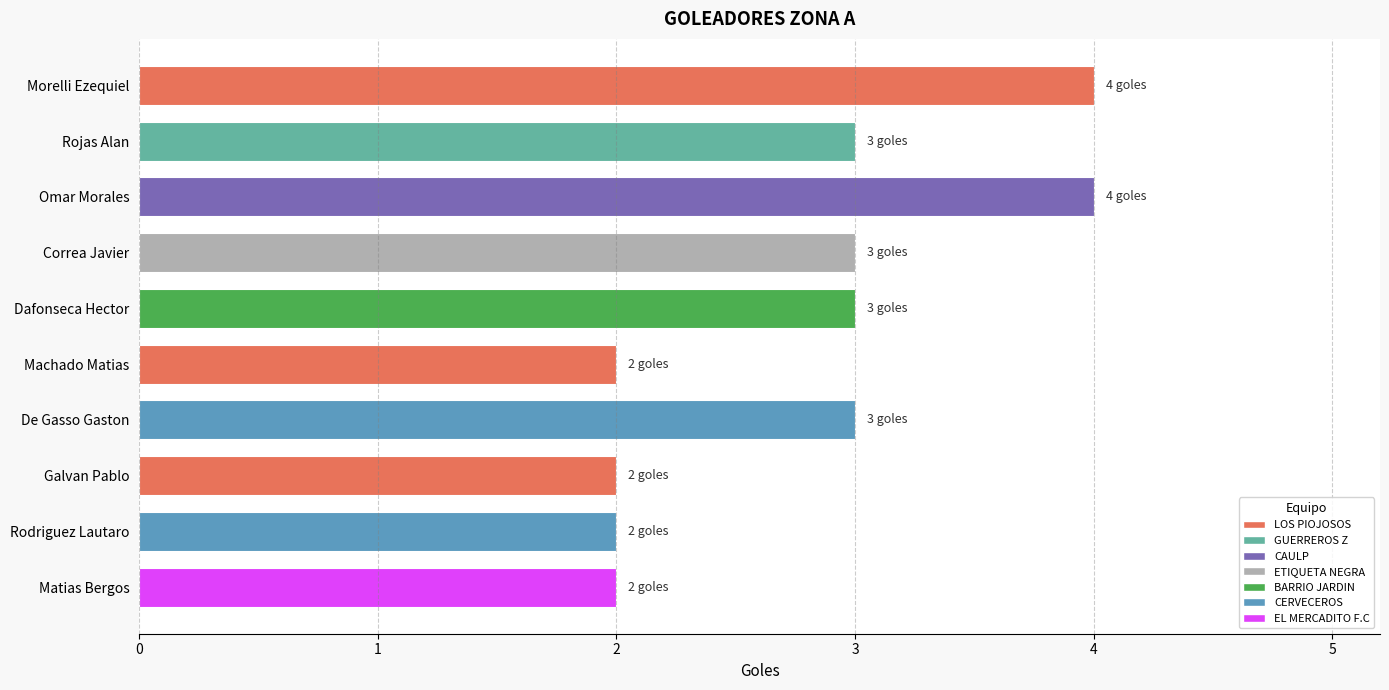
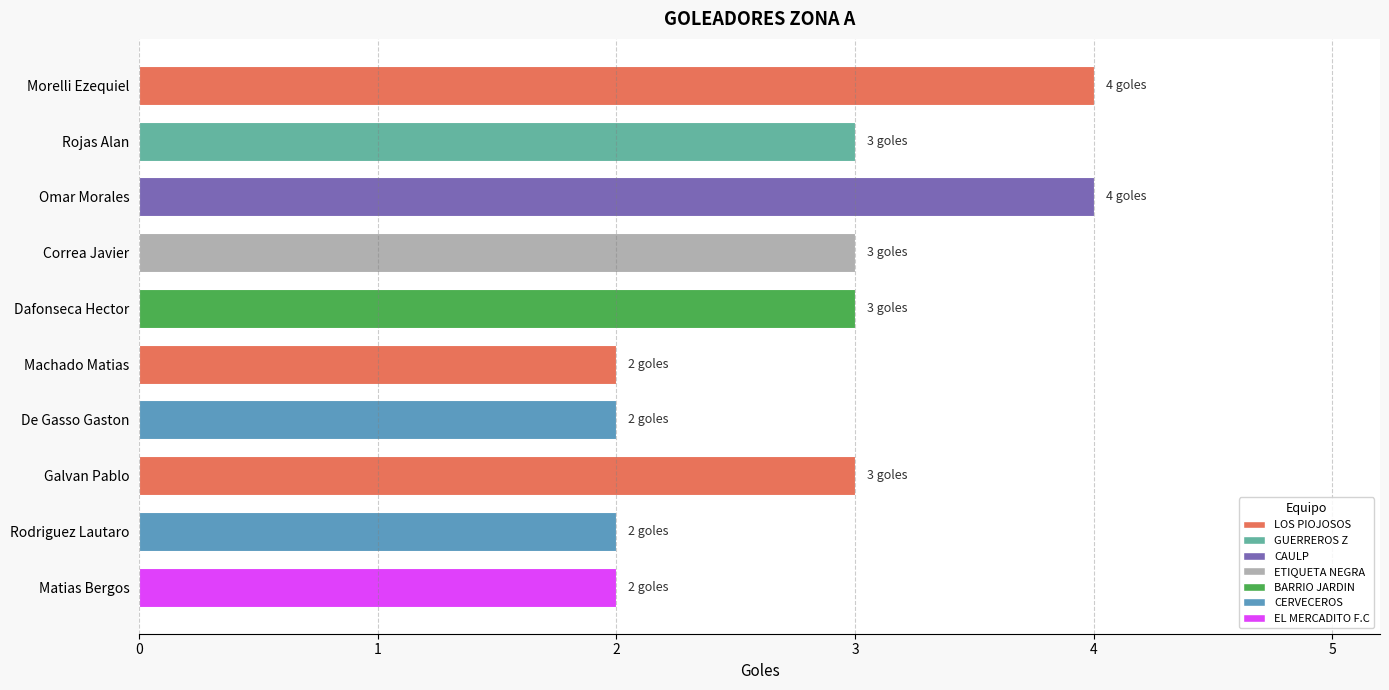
De Gasso Gaston: 3 -> 2
Galvan Pablo: 2 -> 3
